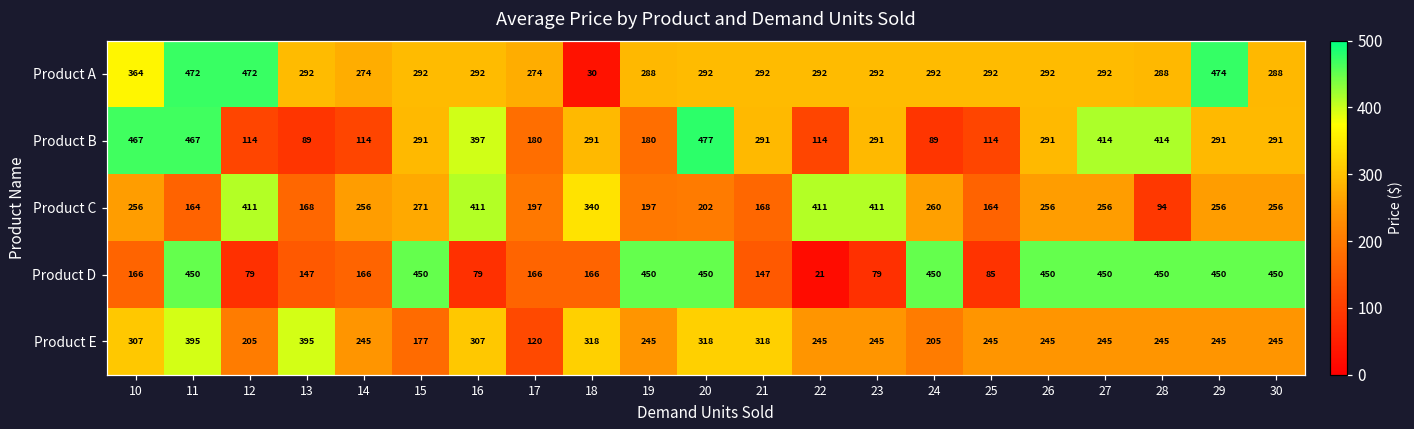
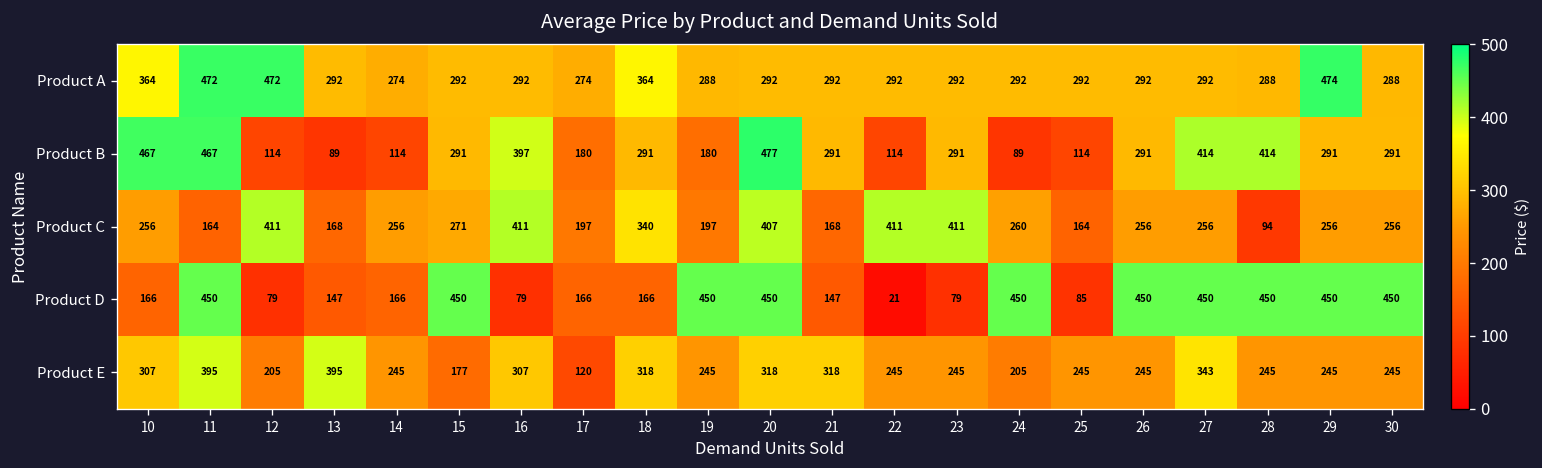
Product A, 18: 30 -> 364
Product C, 20: 202 -> 407
Product E, 27: 245 -> 343
